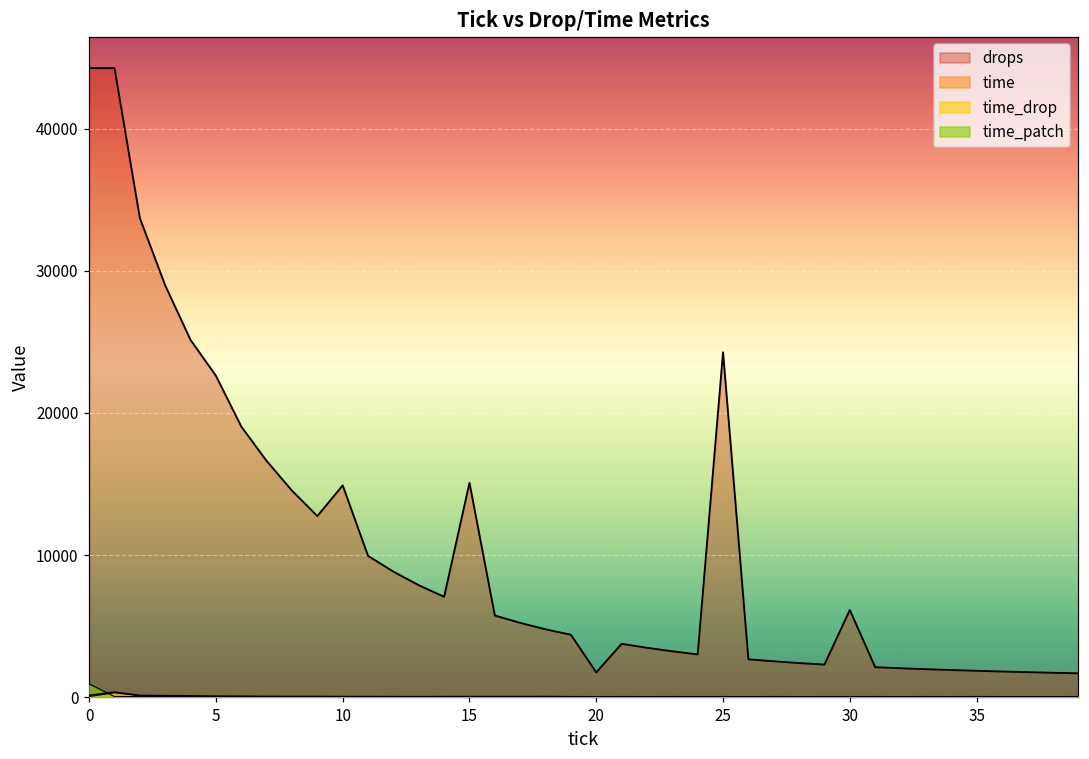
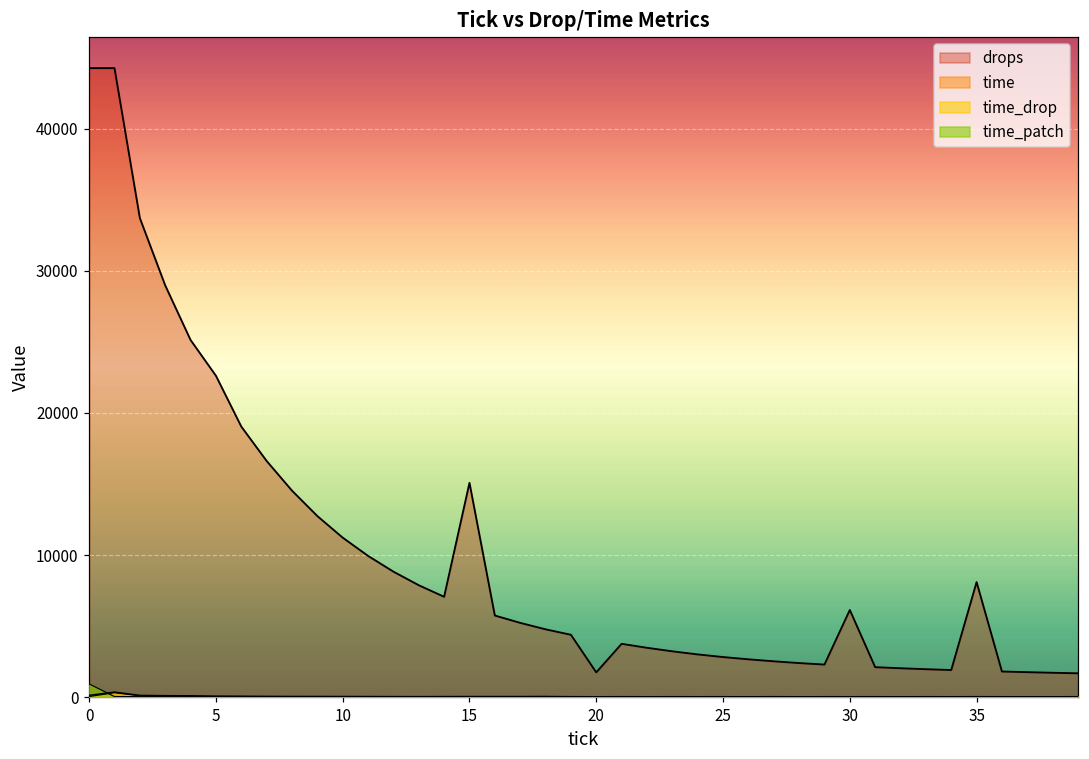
drops, 10: 14900 -> 11200
drops, 25: 24300 -> 2800
drops, 35: 1900 -> 8100
